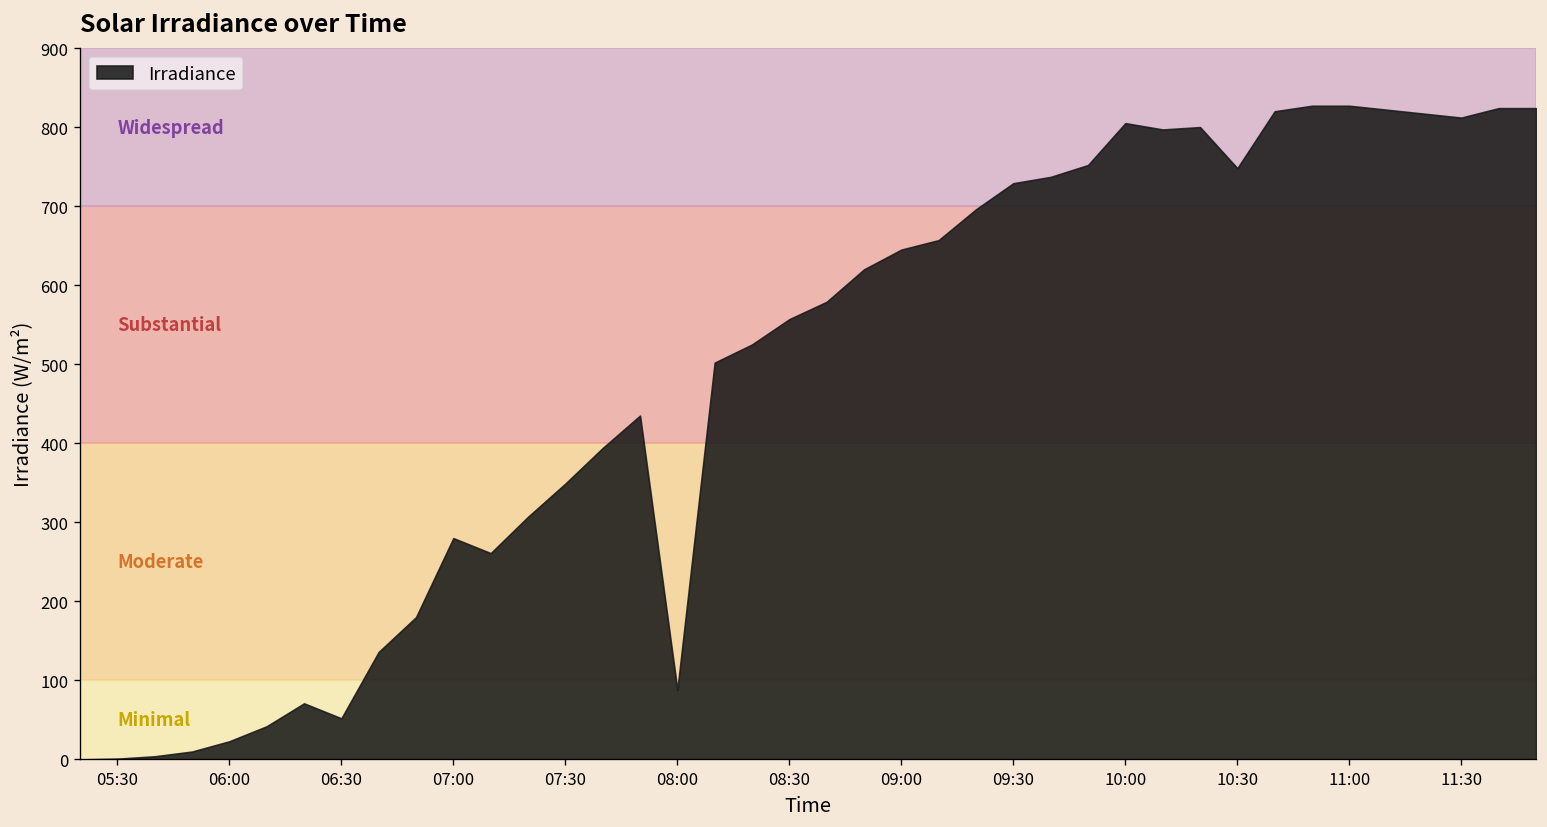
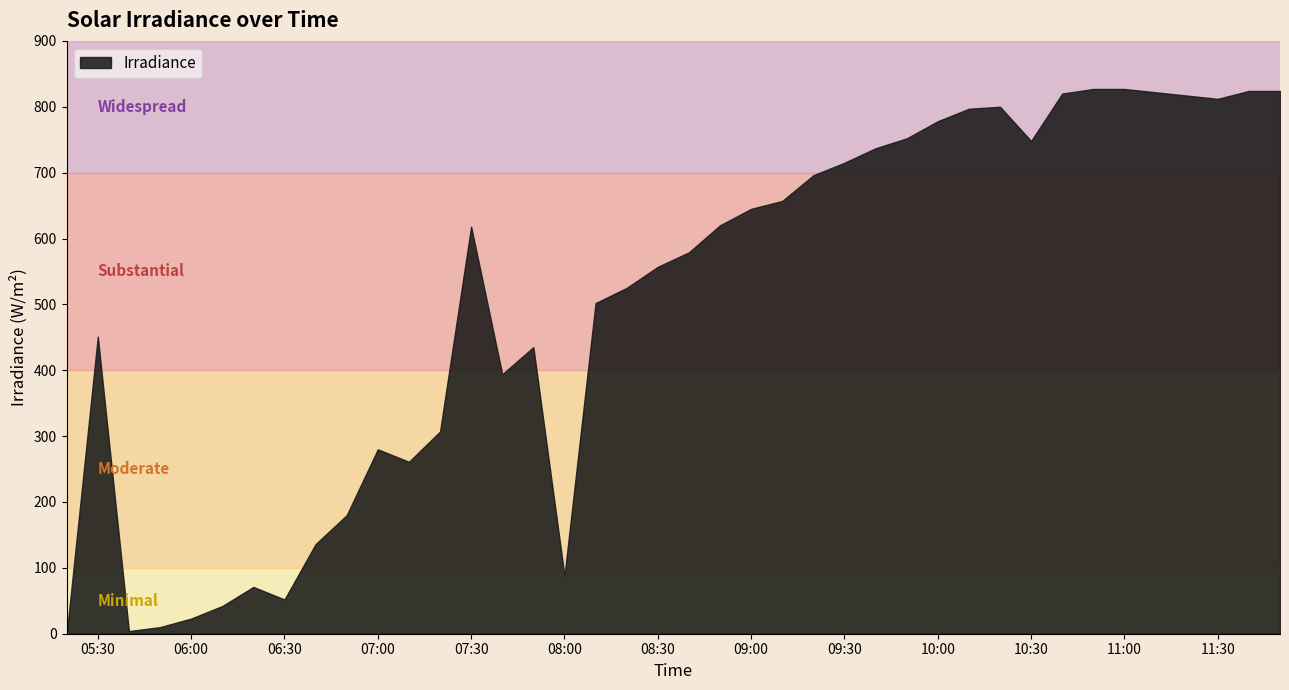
05:30: 0 -> 450
07:30: 350 -> 620
09:30: 730 -> 720
10:00: 810 -> 780
